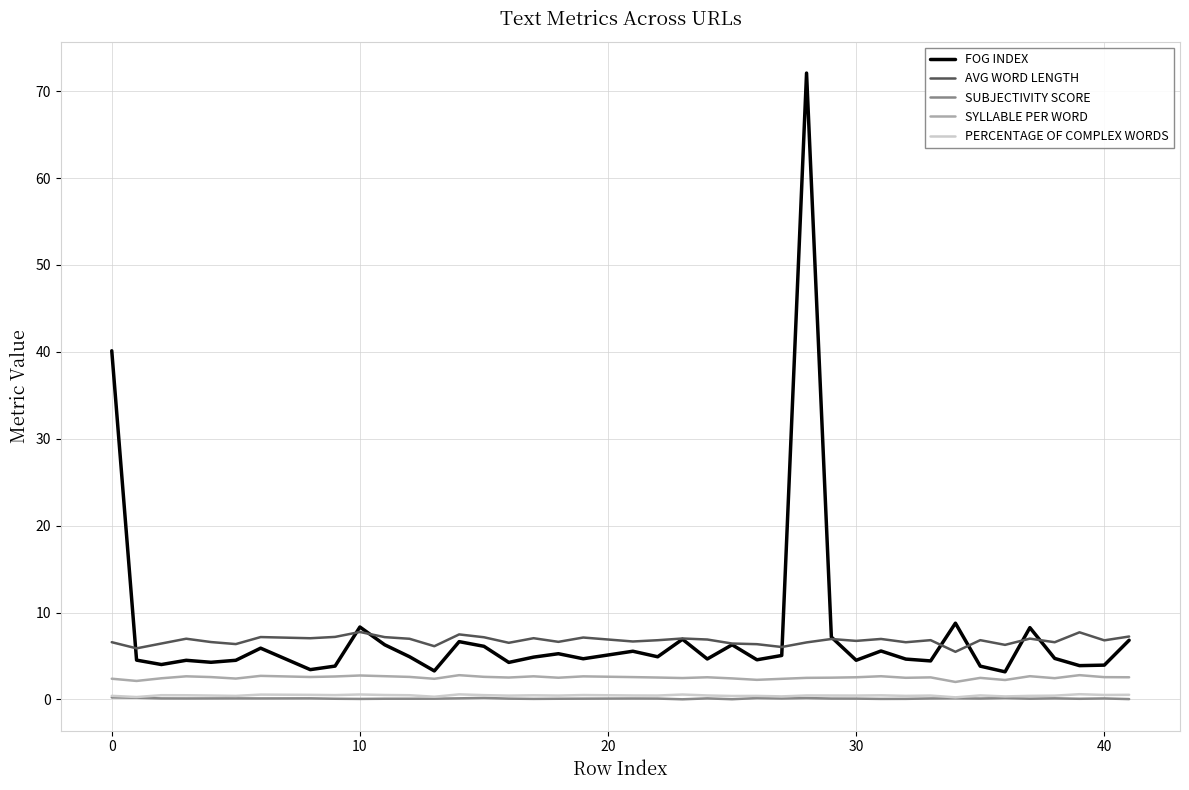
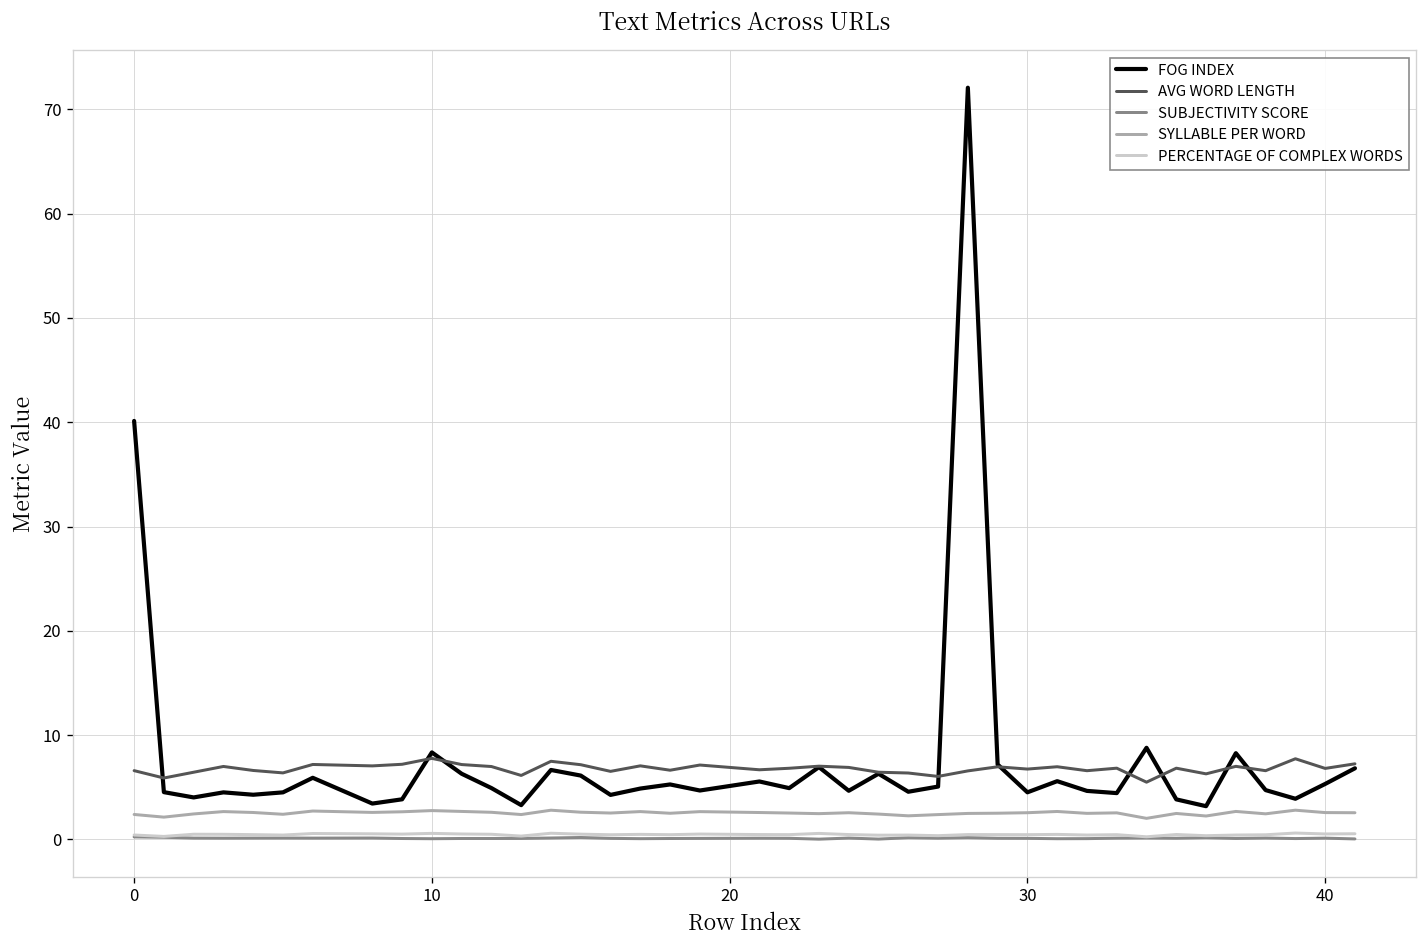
FOG INDEX, 40: 4 -> 5
